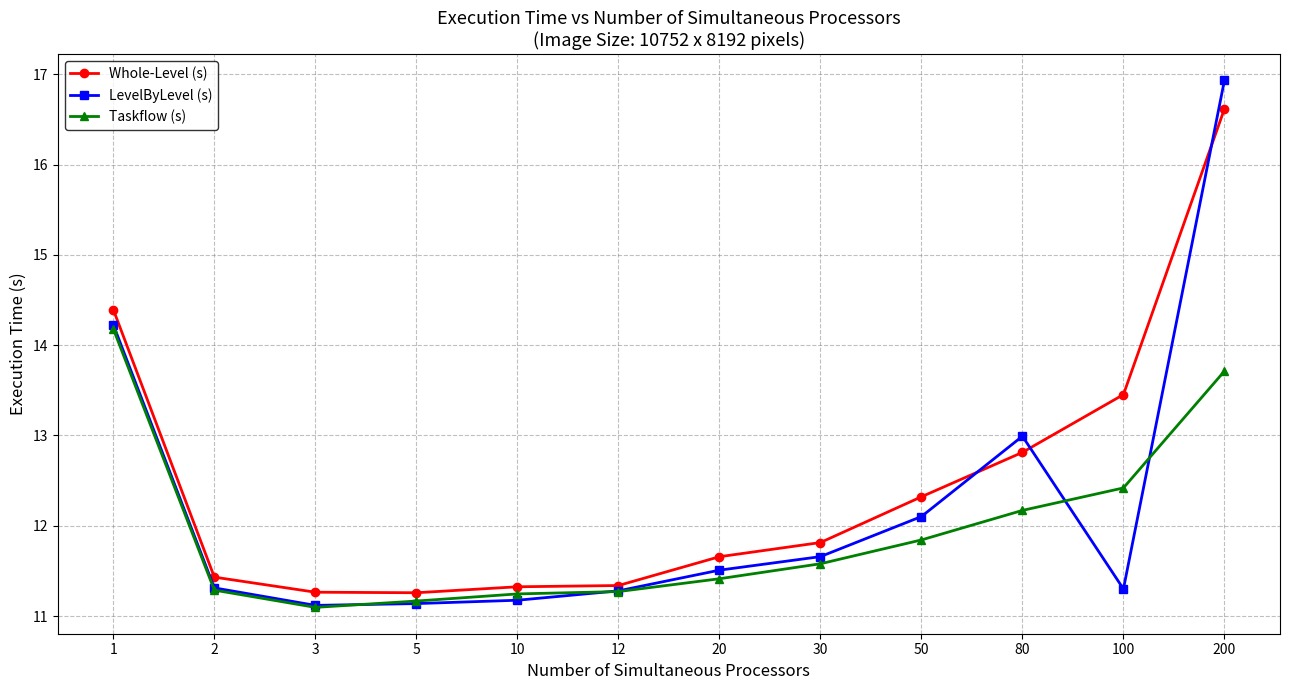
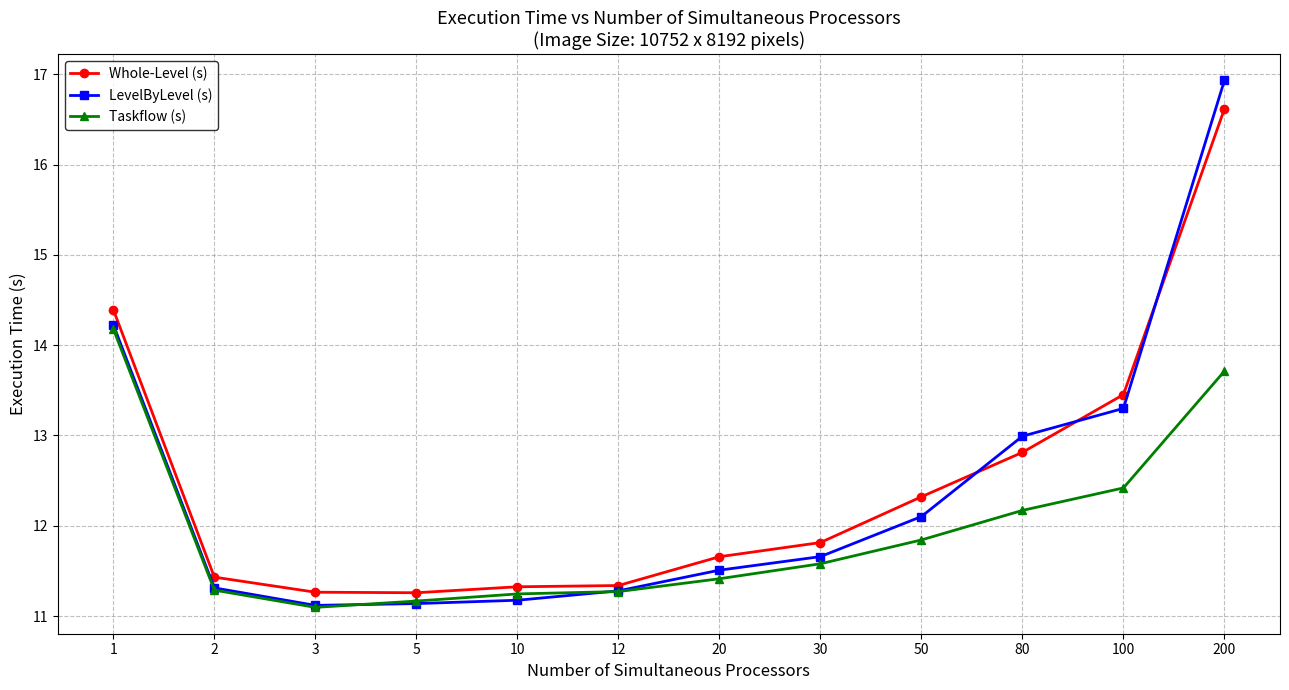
LevelByLevel (s), 100: 11.3 -> 13.3
